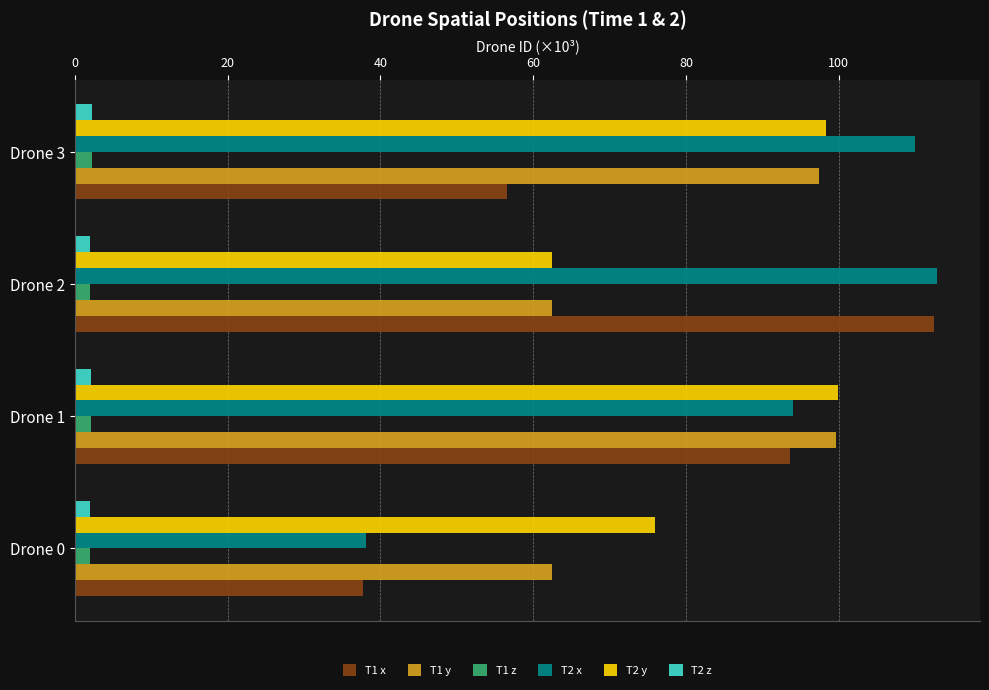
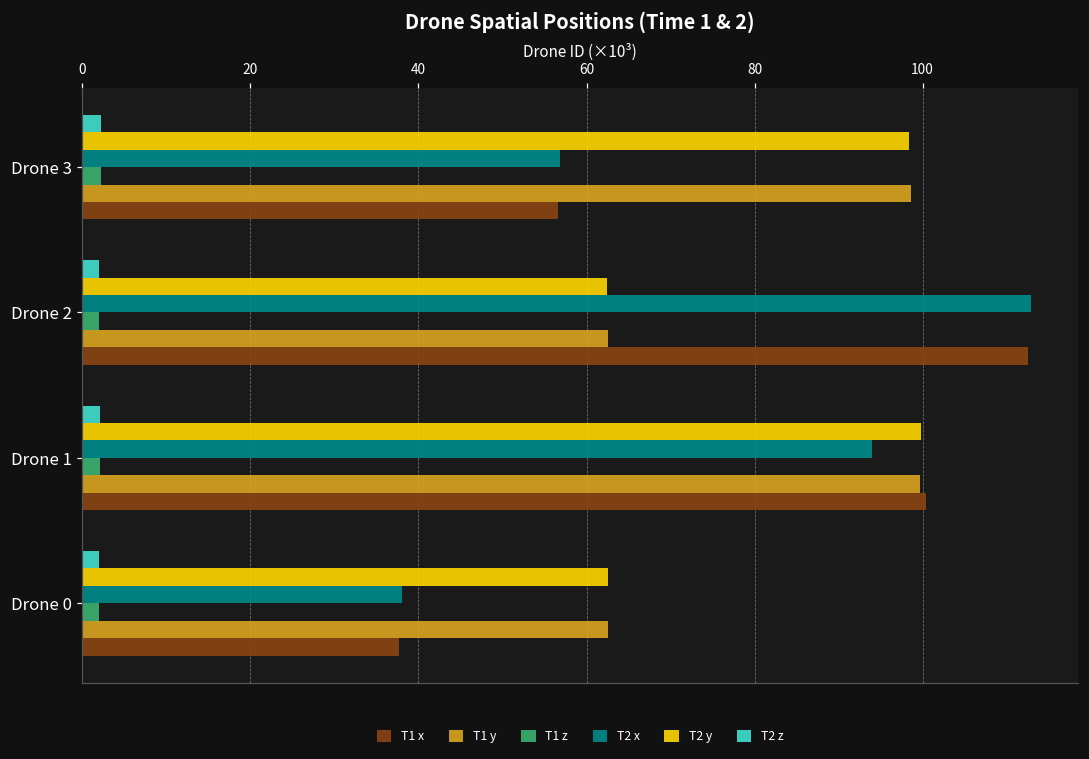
T2 x, Drone 3: 110 -> 57
T1 y, Drone 3: 97 -> 99
T1 x, Drone 1: 94 -> 100
T2 y, Drone 0: 76 -> 63
